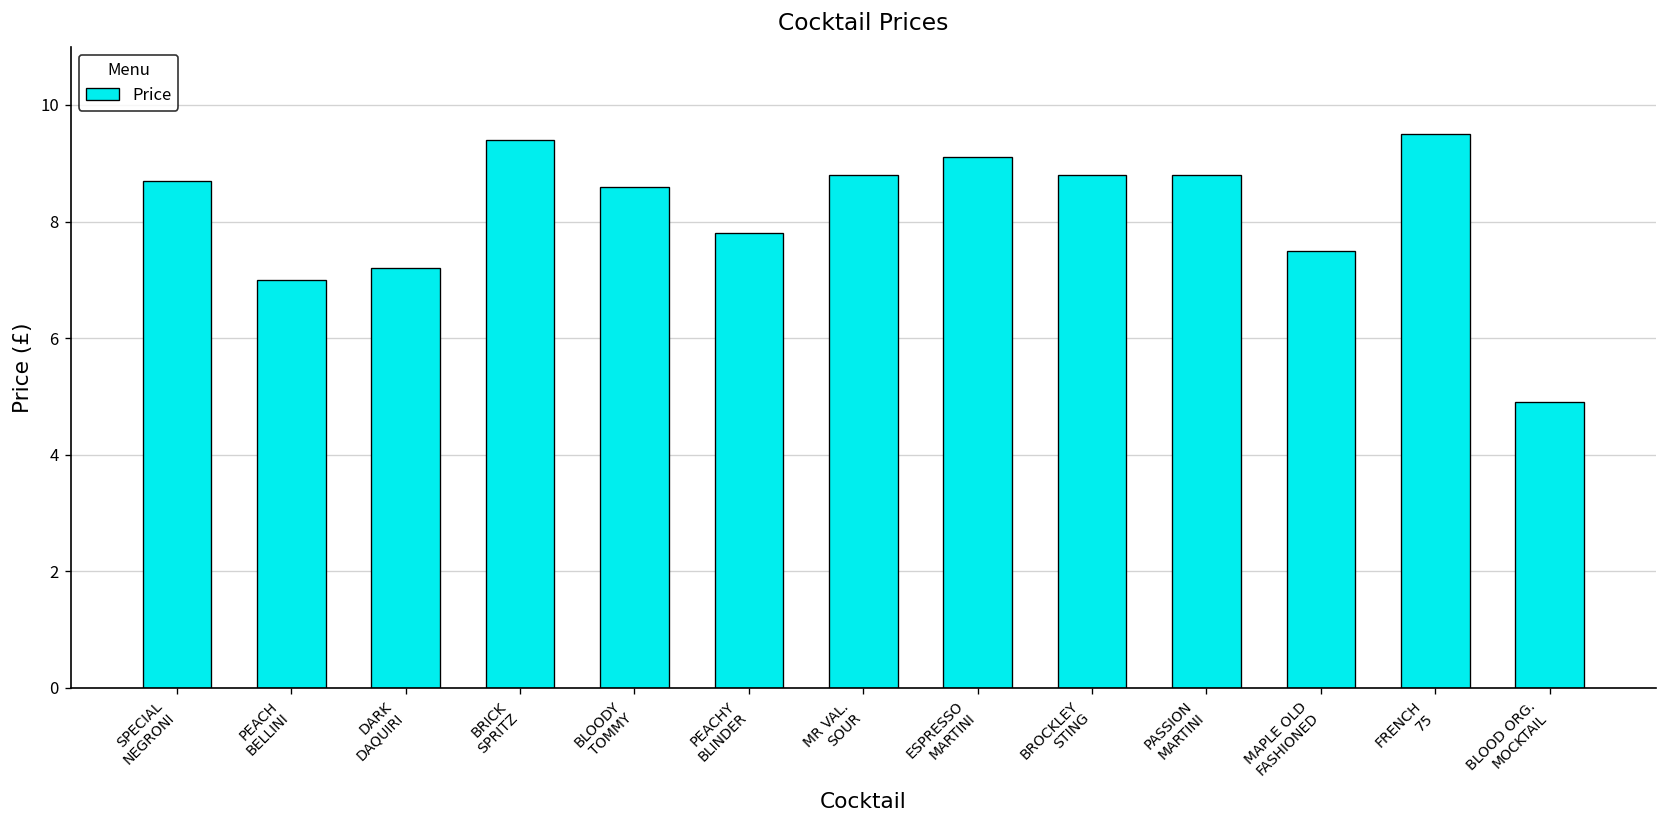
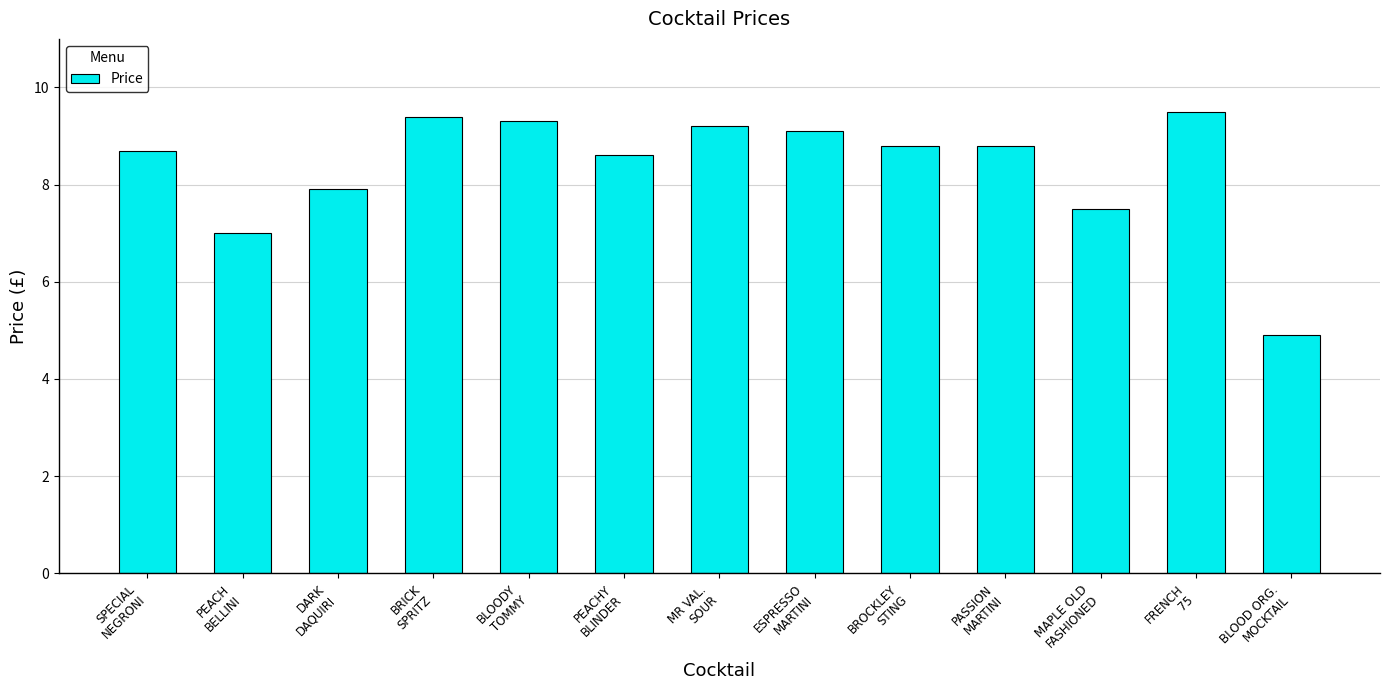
DARK DAQUIRI: 7.2 -> 7.9
BLOODY TOMMY: 8.6 -> 9.3
PEACHY BLINDER: 7.8 -> 8.6
MR VAL. SOUR: 8.8 -> 9.2
